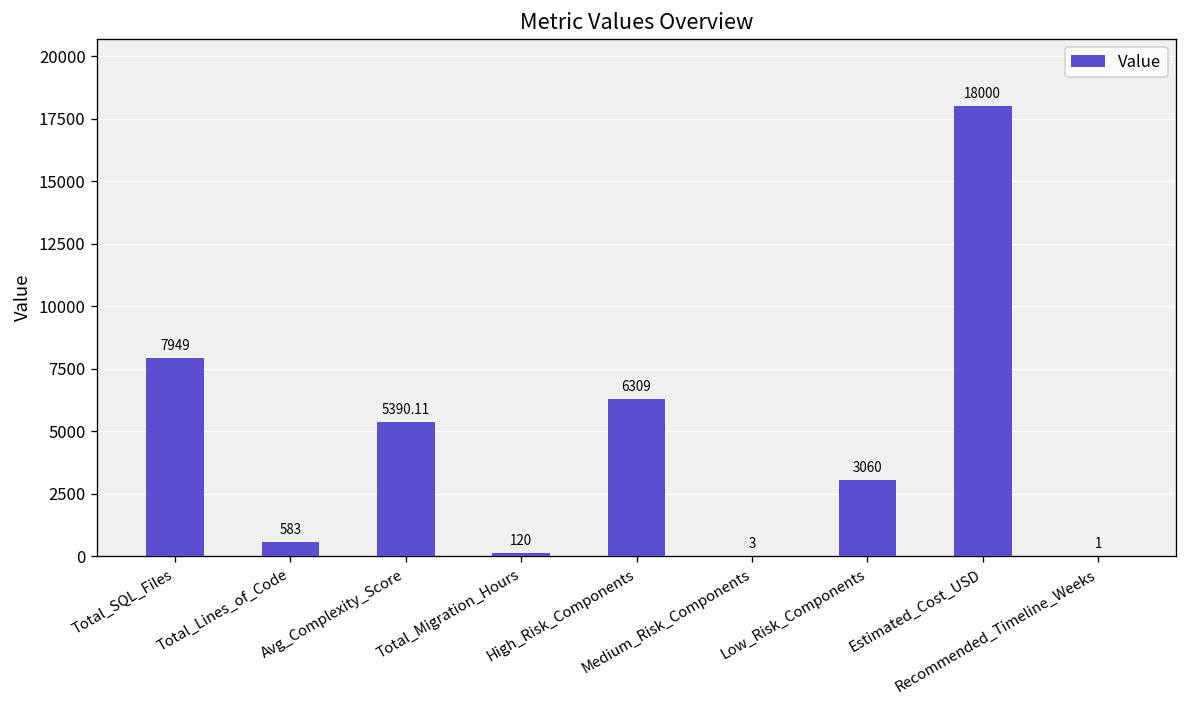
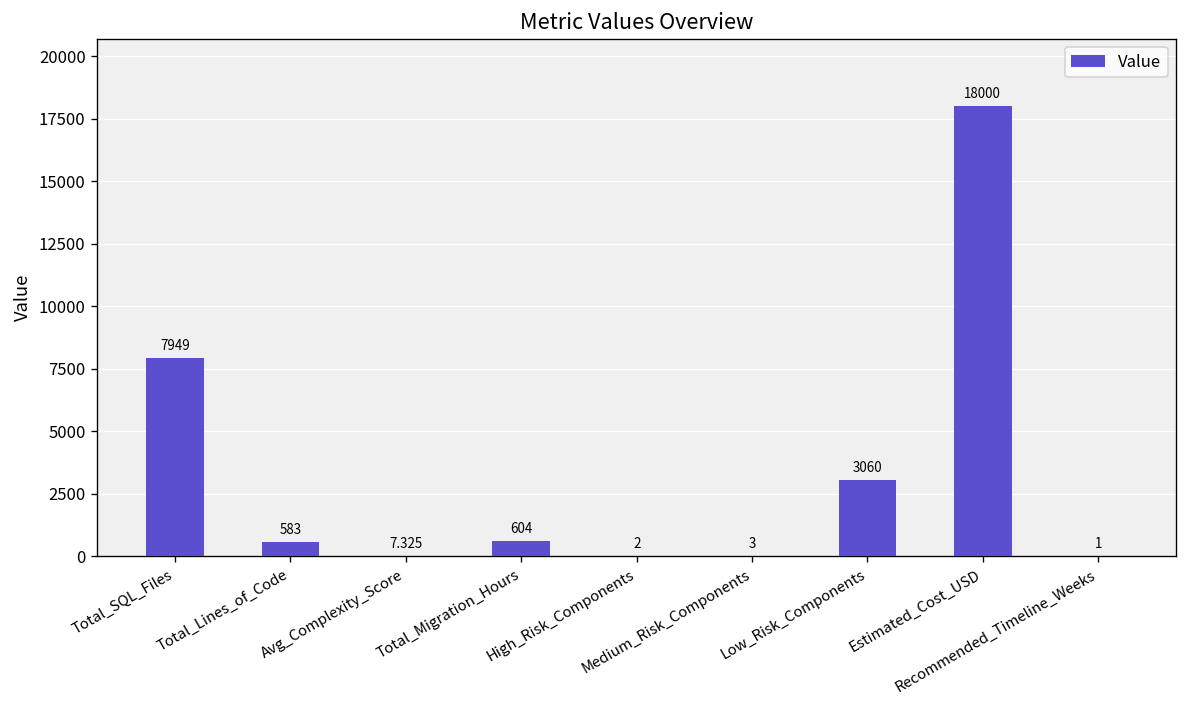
Avg_Complexity_Score: 5390.11 -> 7.325
Total_Migration_Hours: 120 -> 604
High_Risk_Components: 6309 -> 2
